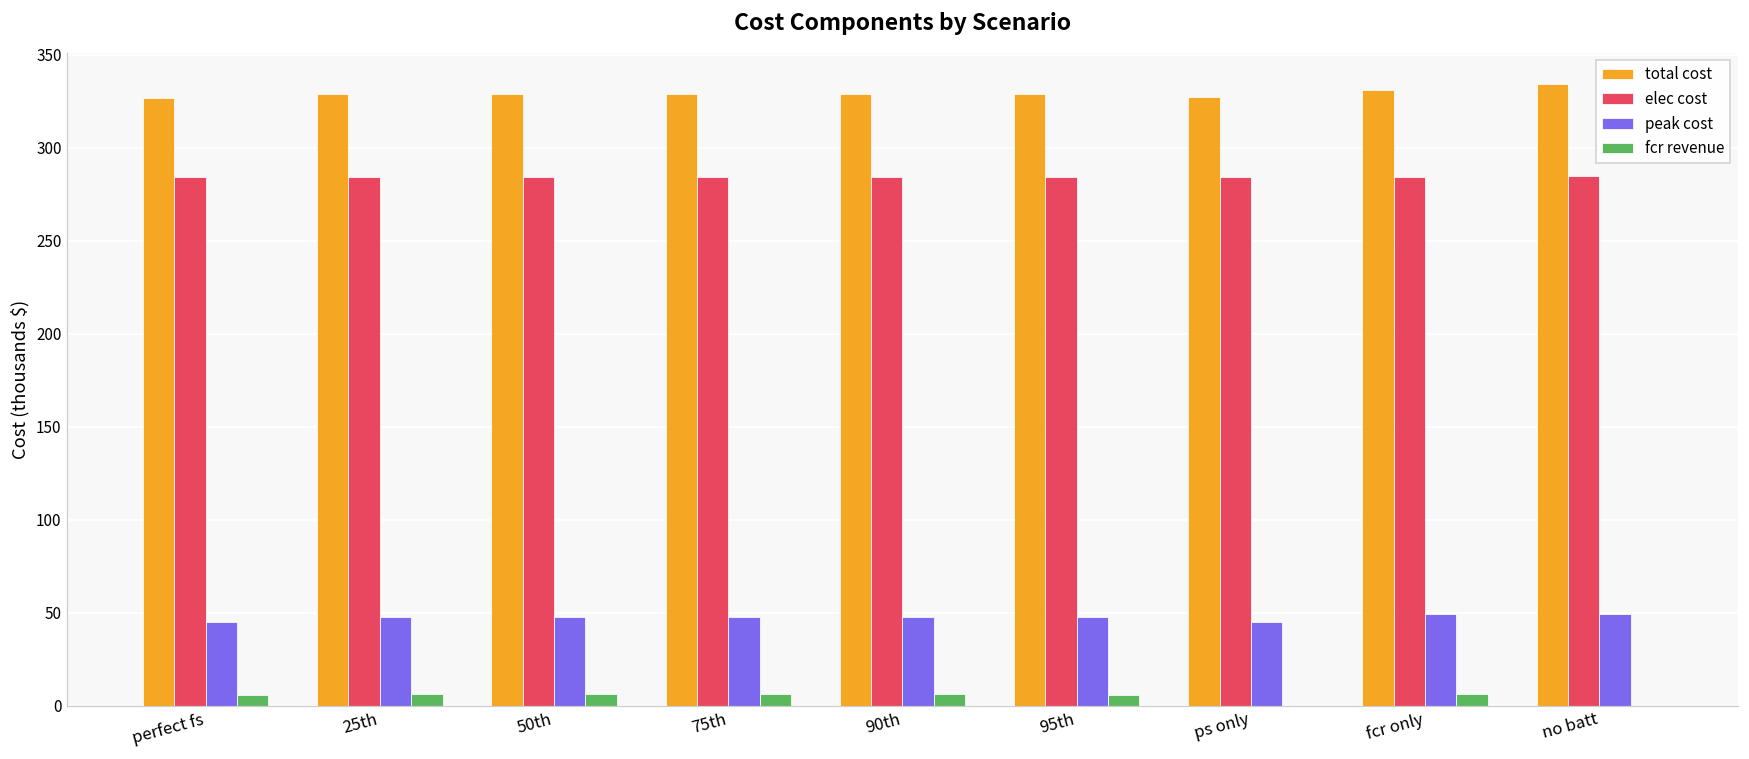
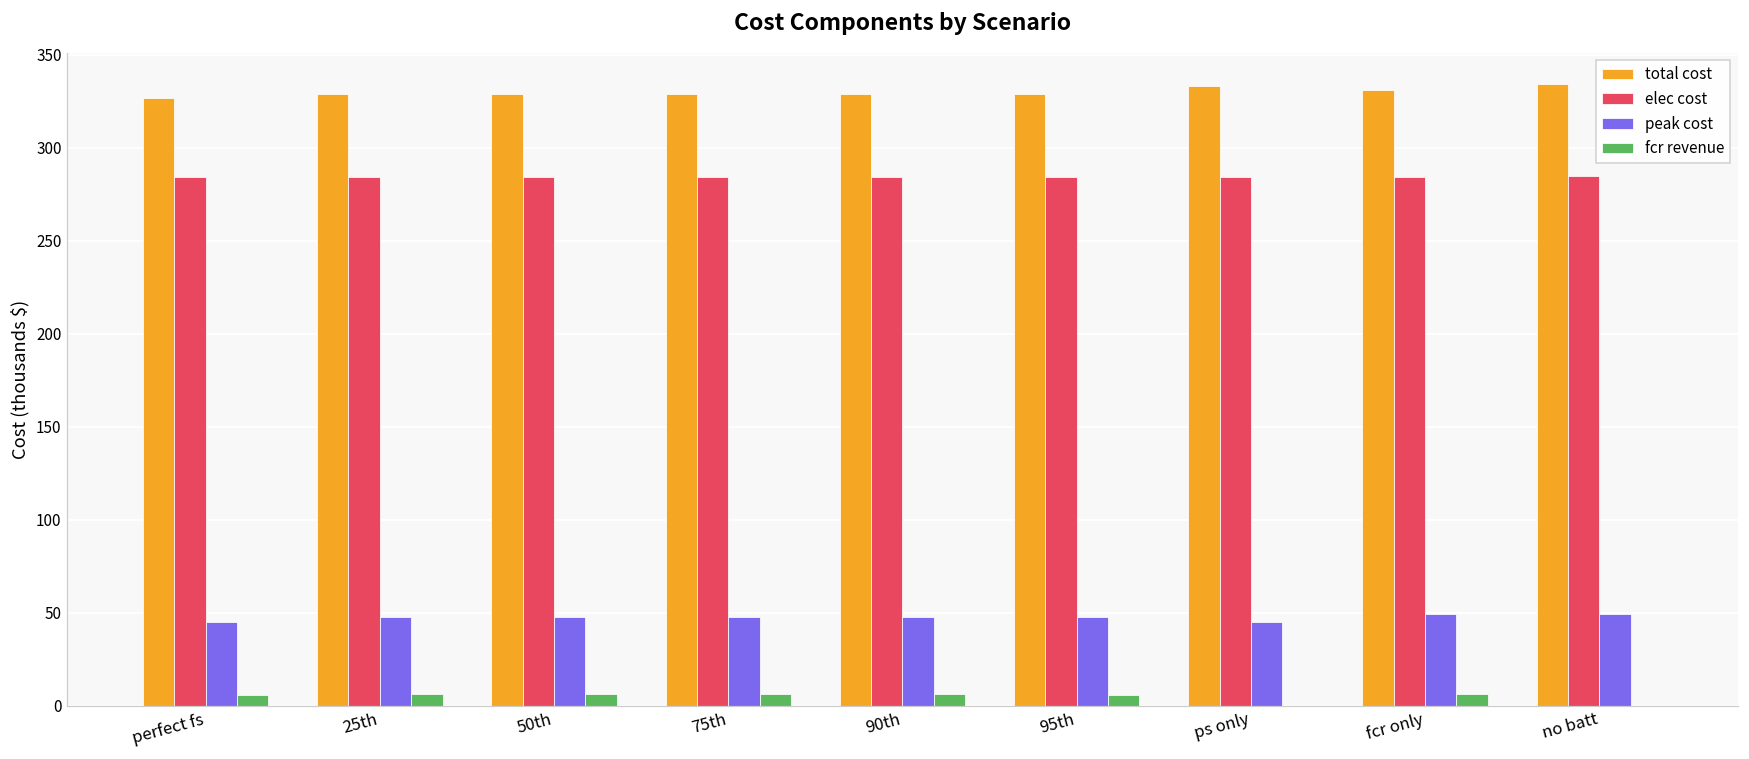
total cost, ps only: 328 -> 333
